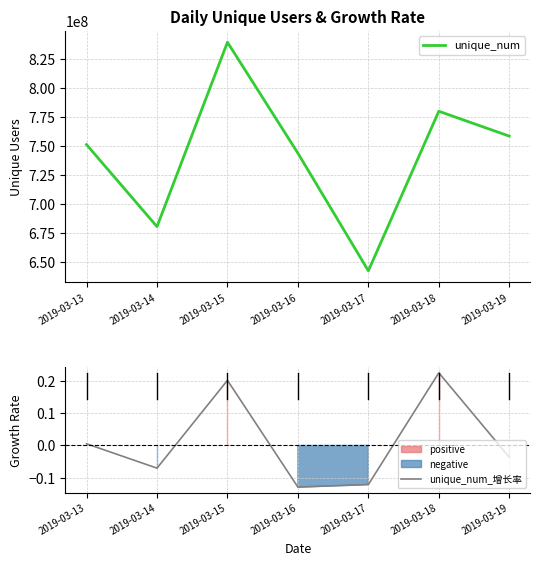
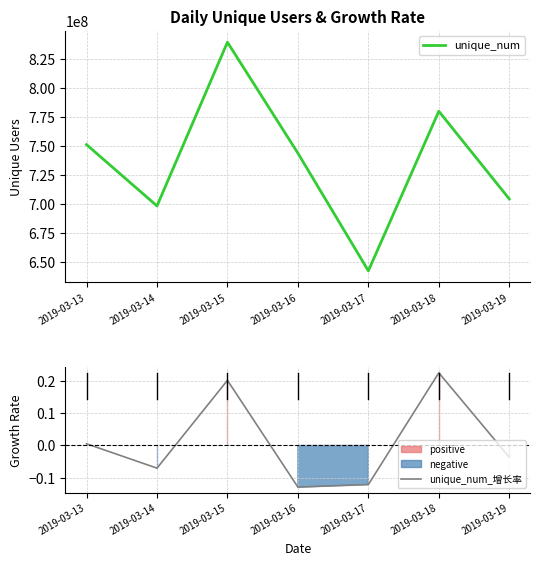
Daily Unique Users & Growth Rate, 2019-03-14: 681000000 -> 698000000
Daily Unique Users & Growth Rate, 2019-03-19: 759000000 -> 705000000
